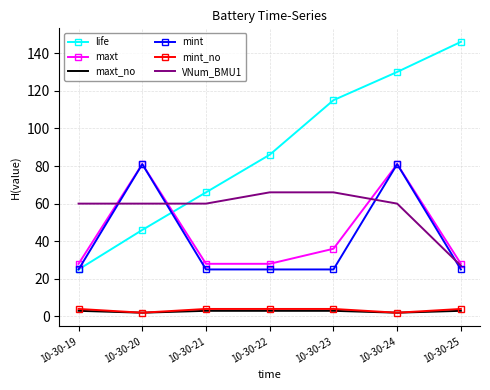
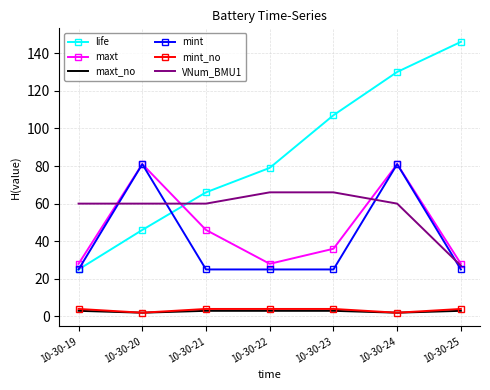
maxt, 10-30-21: 28 -> 46
life, 10-30-22: 86 -> 79
life, 10-30-23: 115 -> 107
